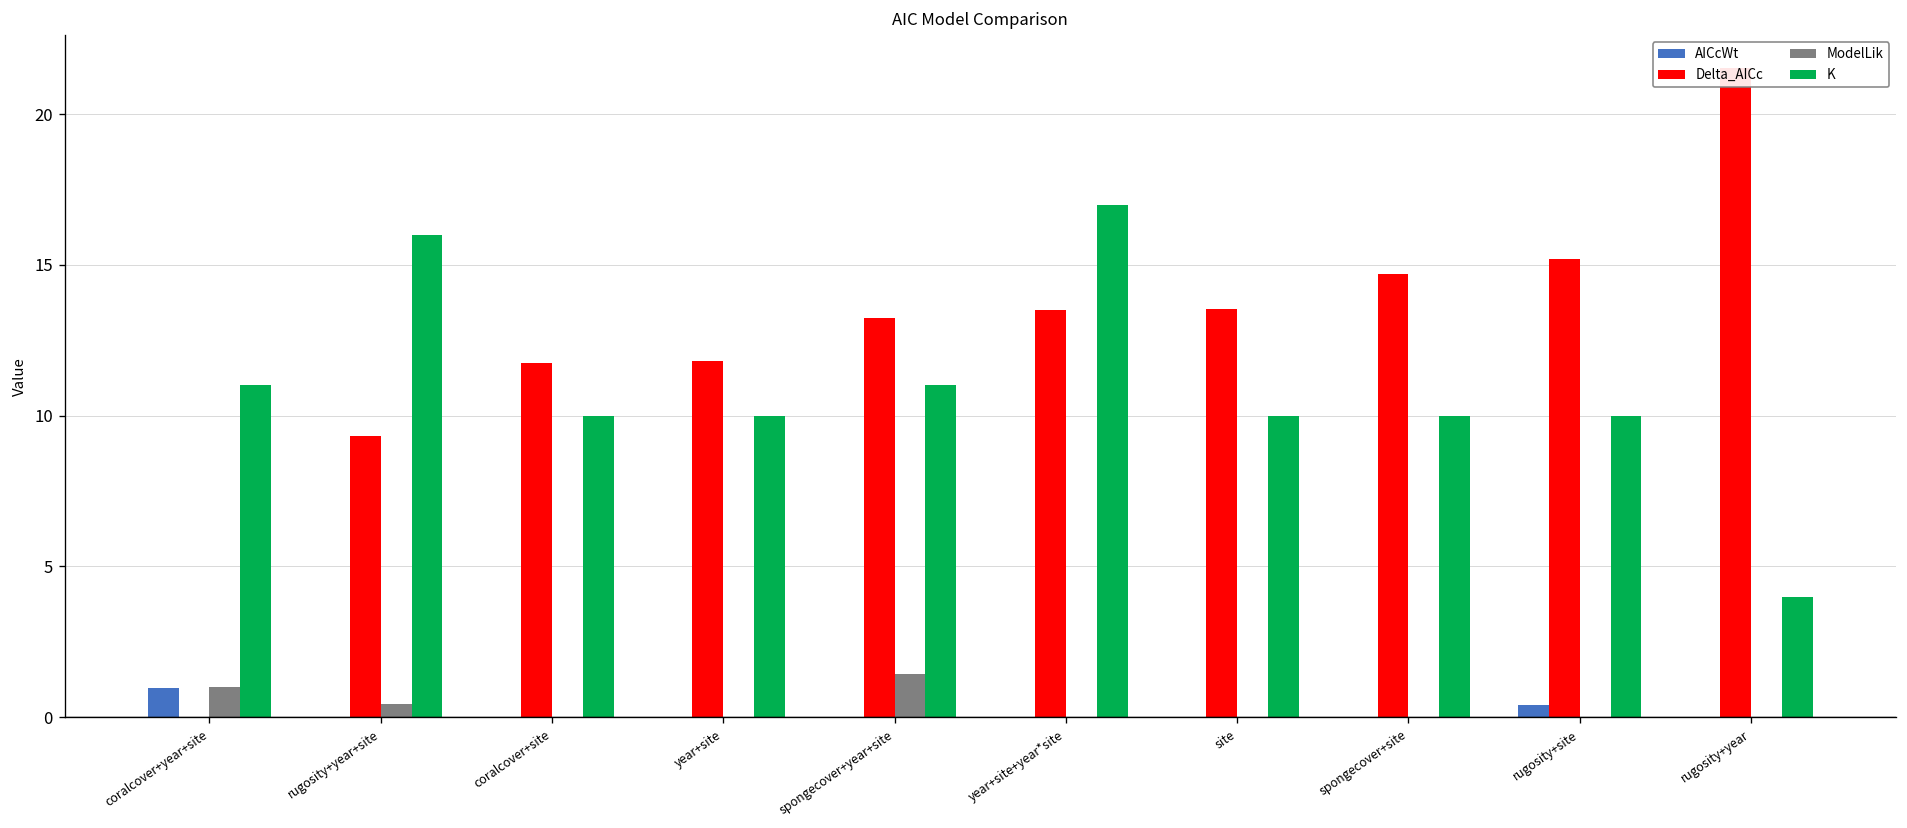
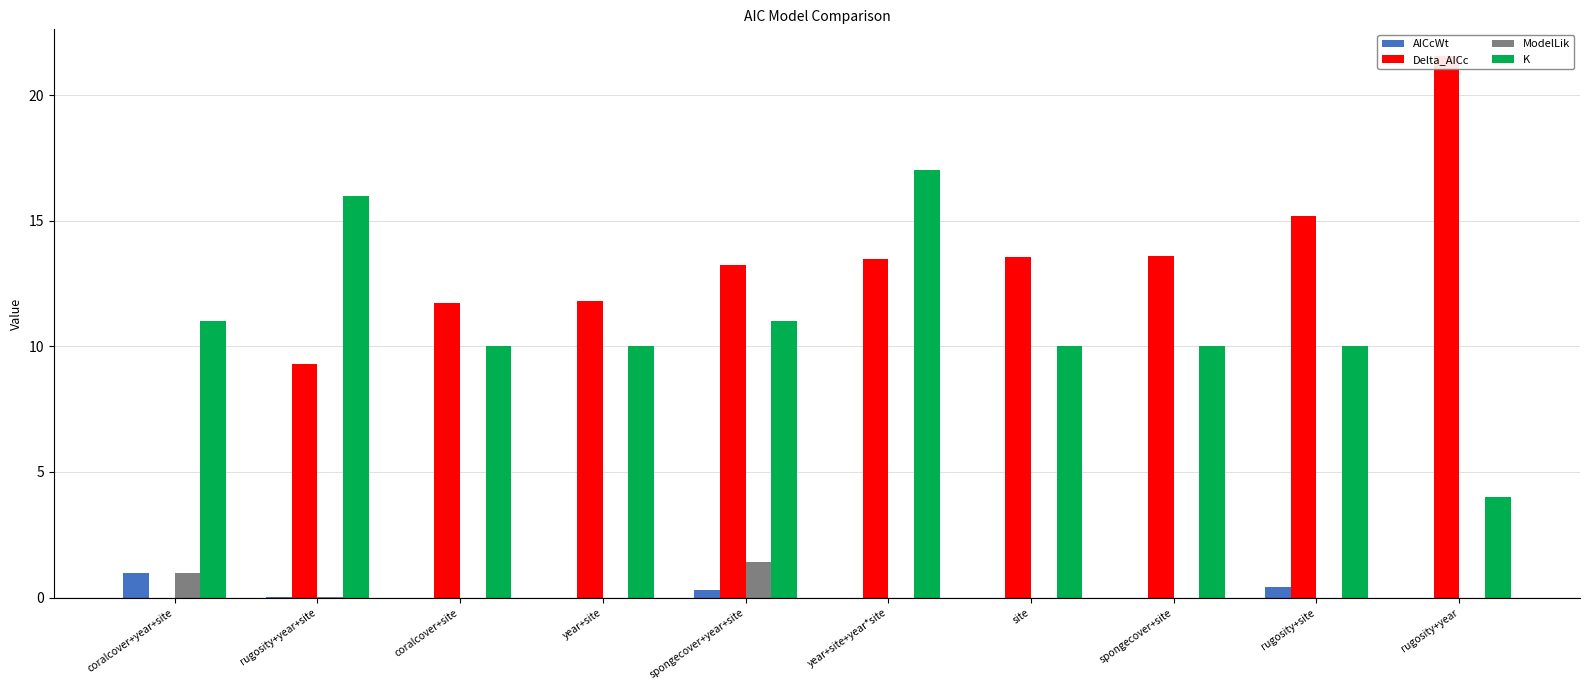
ModelLik, rugosity+year+site: 0.4 -> 0.0
AICcWt, spongecover+year+site: 0.0 -> 0.3
Delta_AICc, spongecover+site: 14.7 -> 13.6
